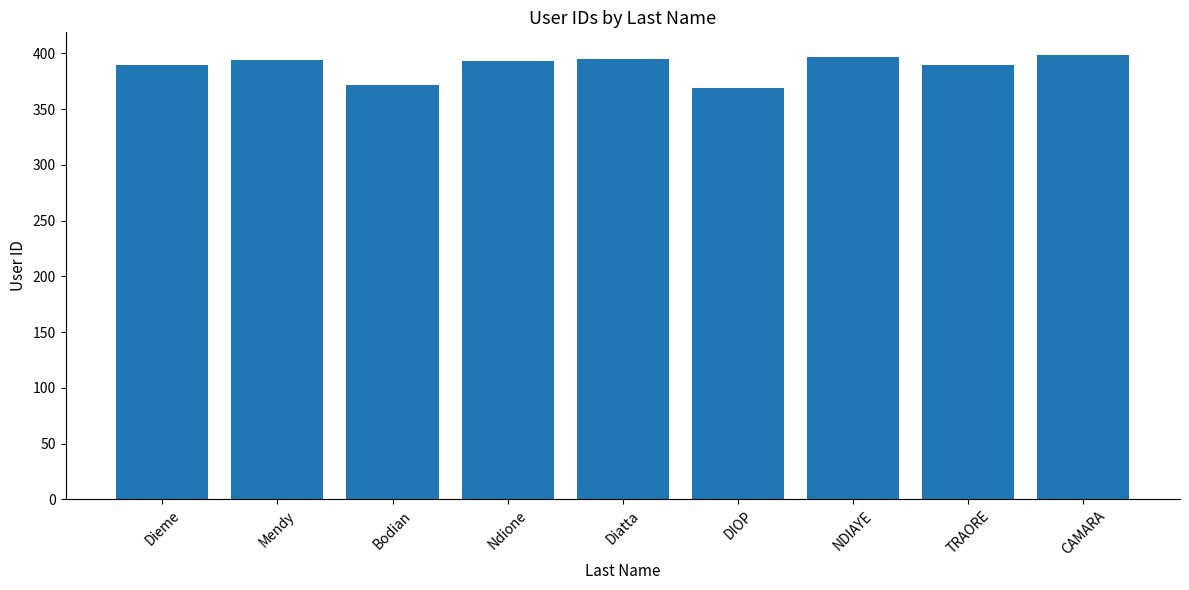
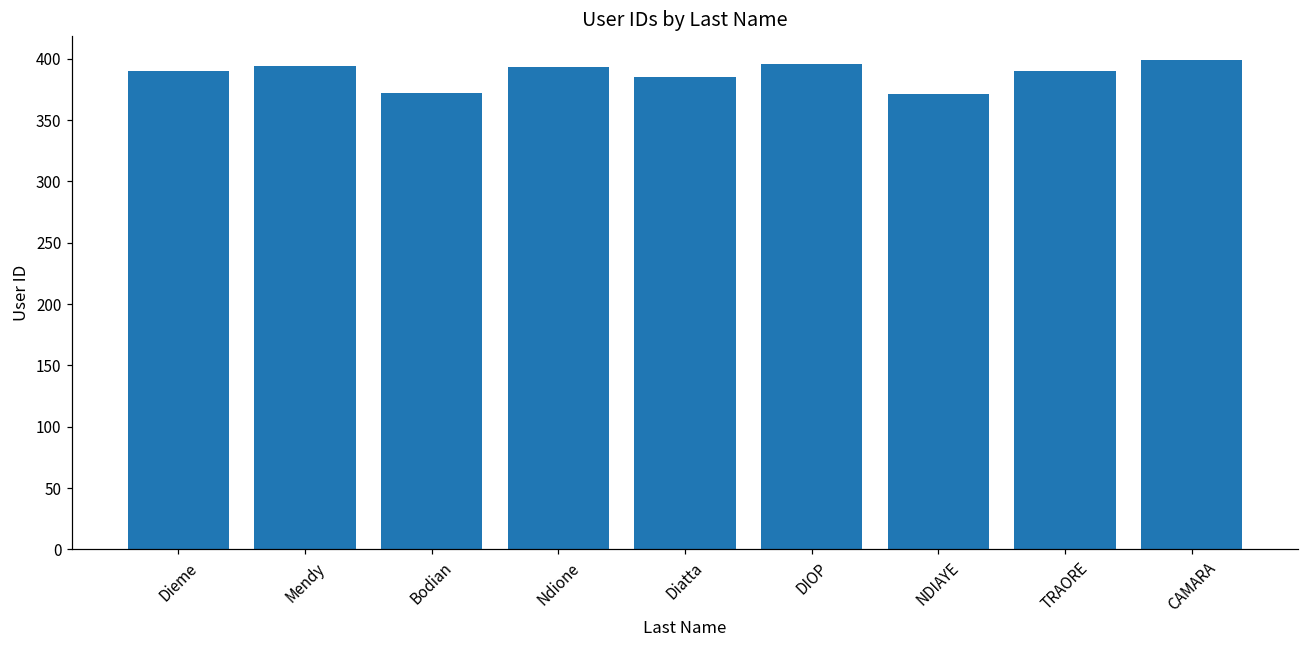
Diatta: 395 -> 385
DIOP: 369 -> 396
NDIAYE: 397 -> 371
